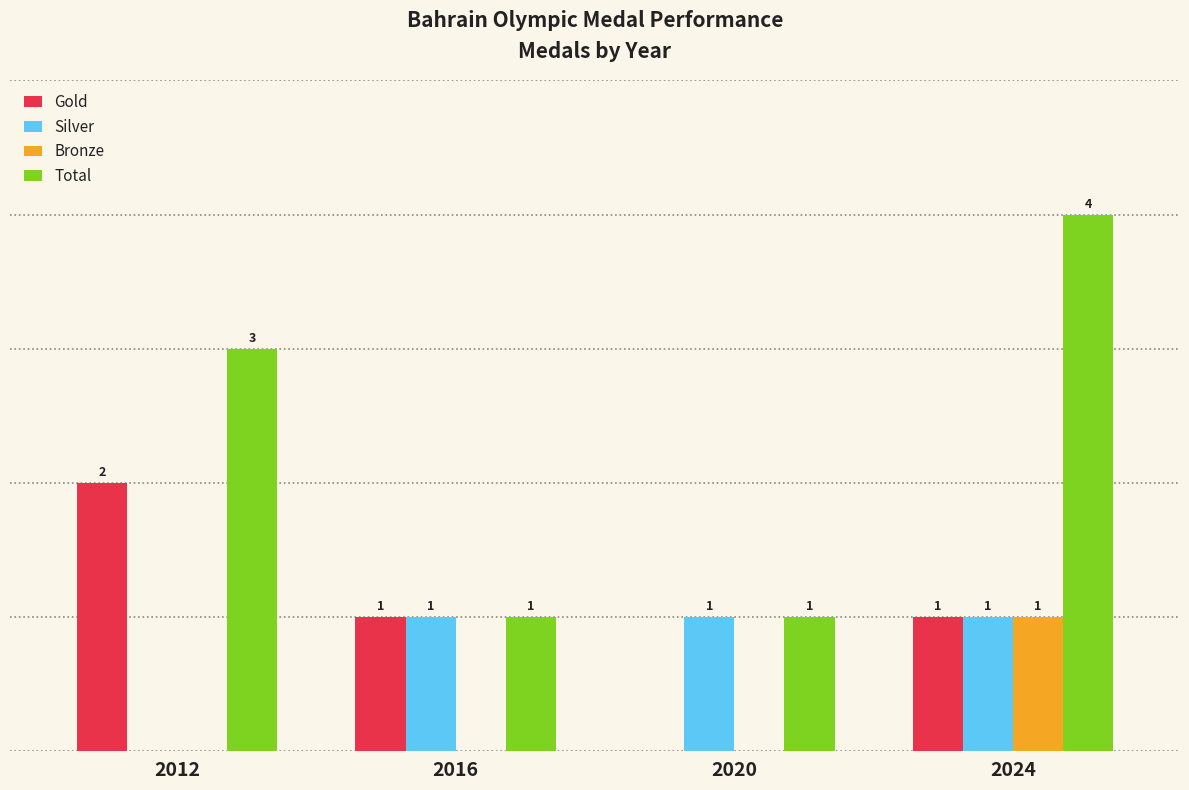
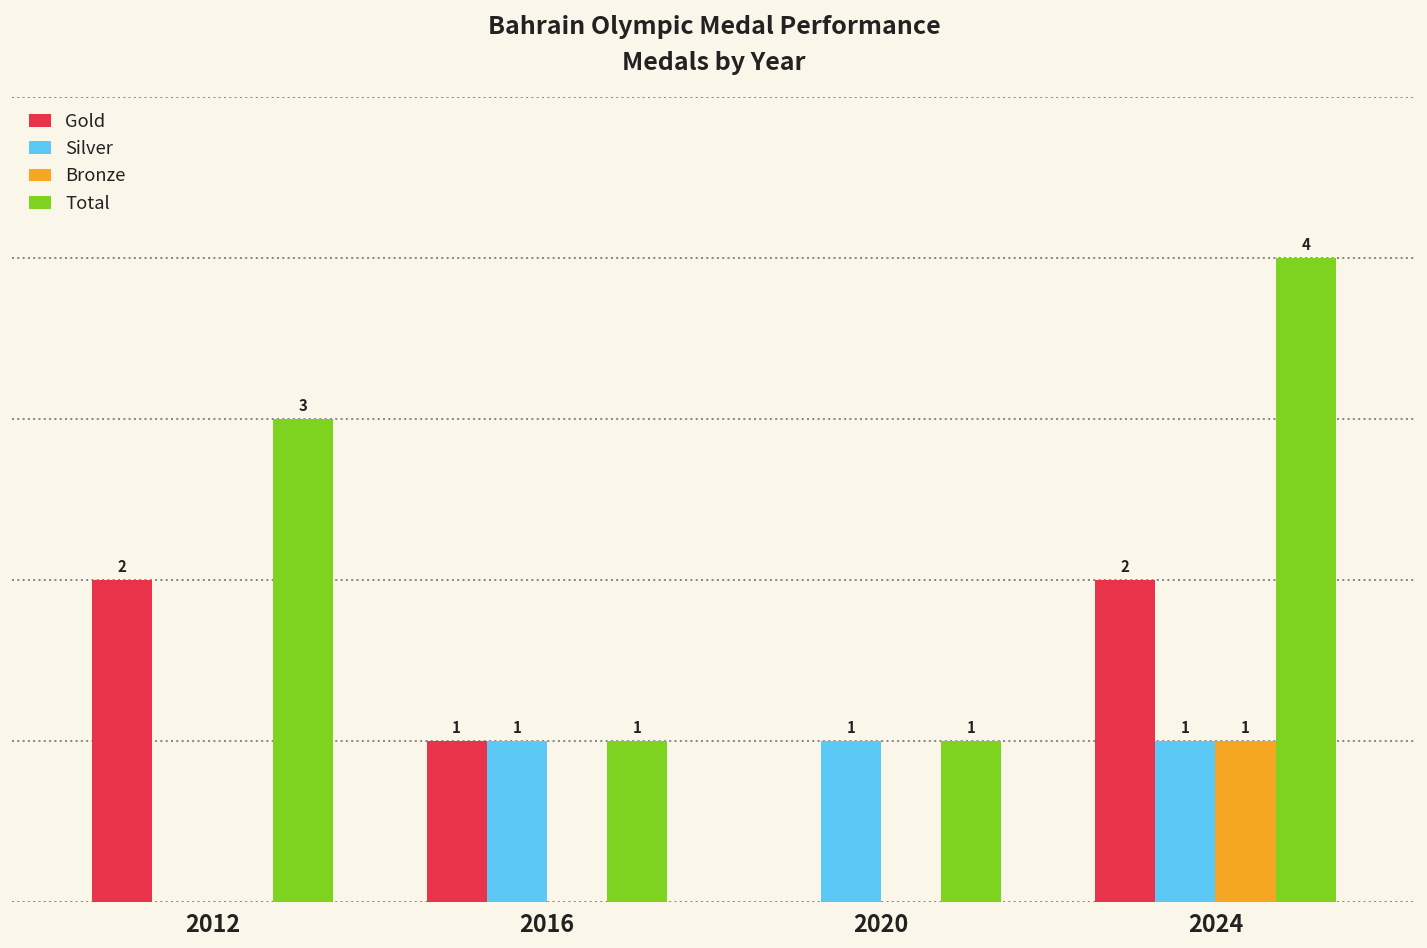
Gold, 2024: 1 -> 2
